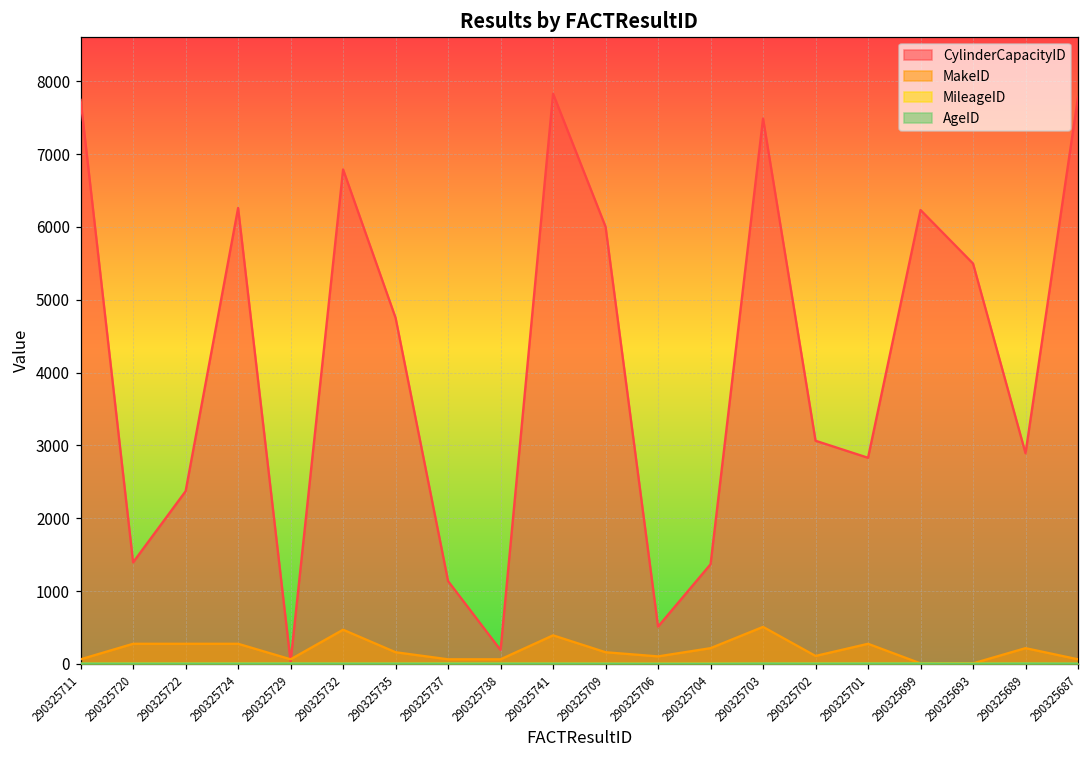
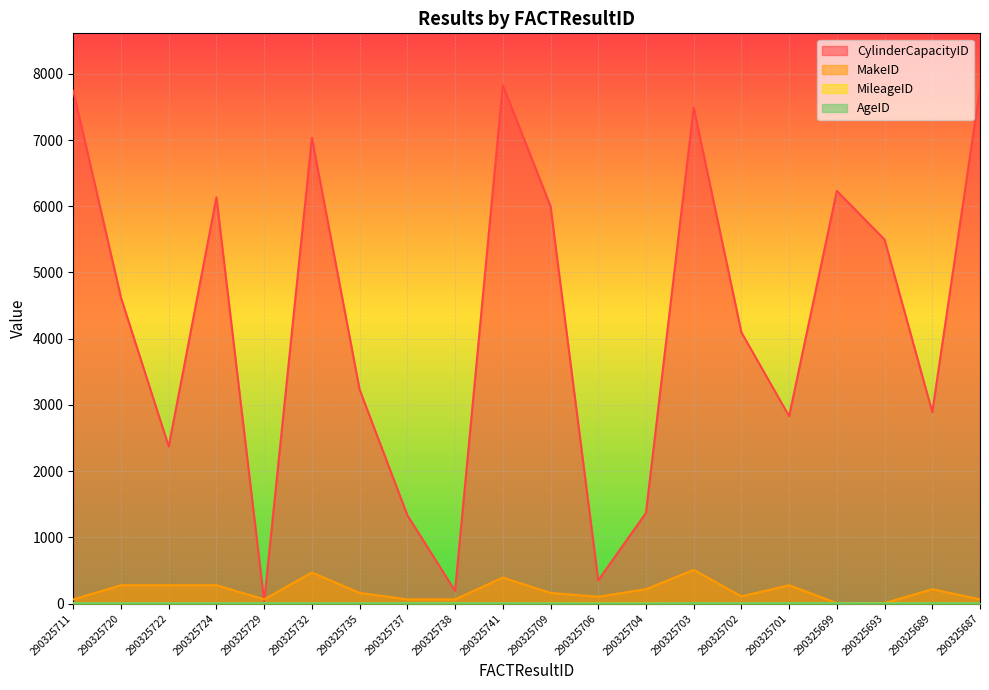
CylinderCapacityID, 290325720: 1400 -> 4600
CylinderCapacityID, 290325724: 6300 -> 6100
CylinderCapacityID, 290325732: 6800 -> 7000
CylinderCapacityID, 290325735: 4800 -> 3200
CylinderCapacityID, 290325737: 1100 -> 1300
CylinderCapacityID, 290325706: 500 -> 400
CylinderCapacityID, 290325702: 3100 -> 4100
